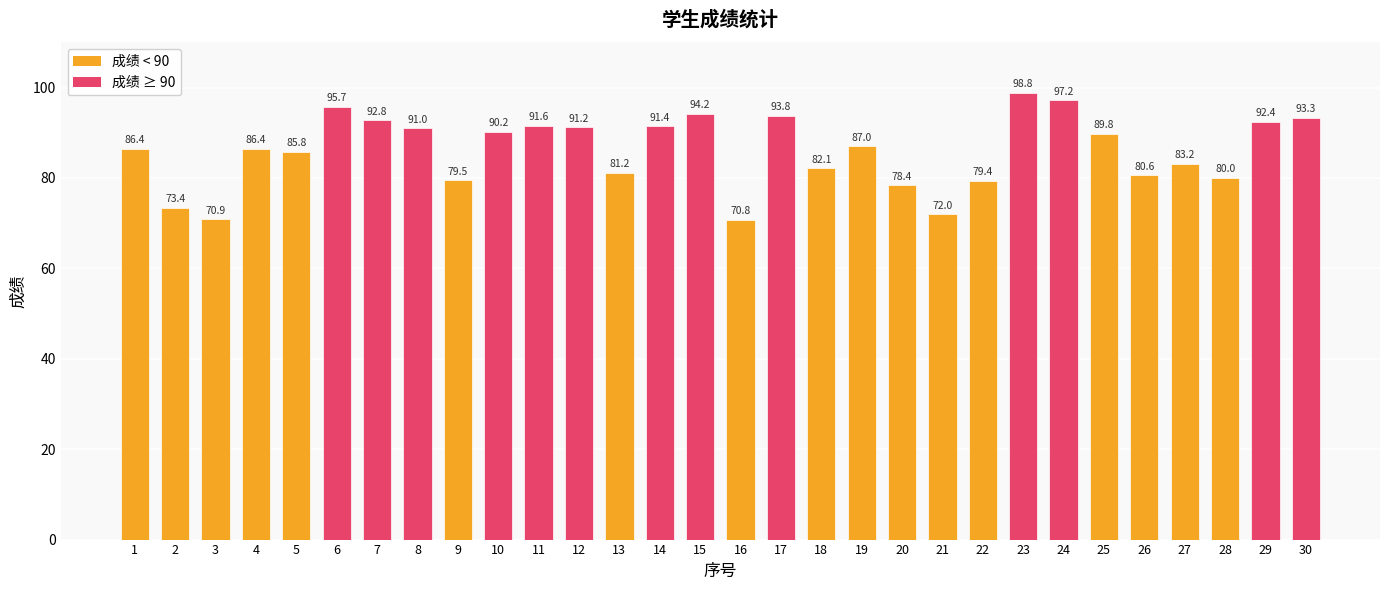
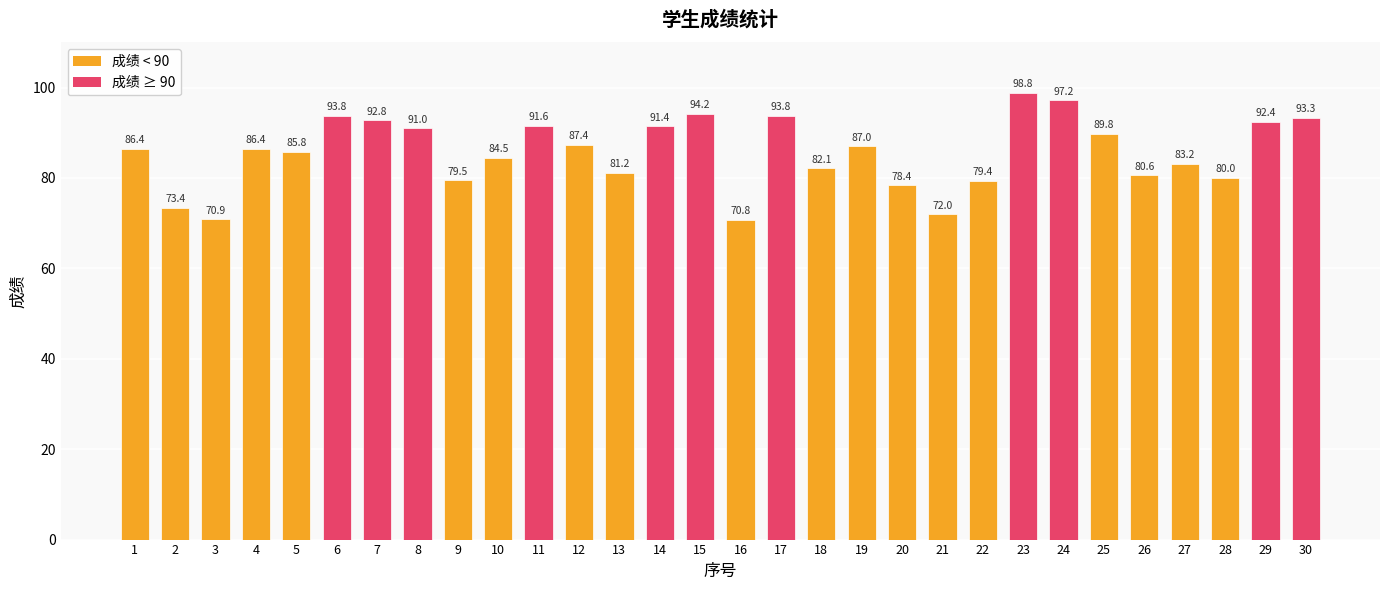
6: 95.7 -> 93.8
10: 90.2 -> 84.5
12: 91.2 -> 87.4
